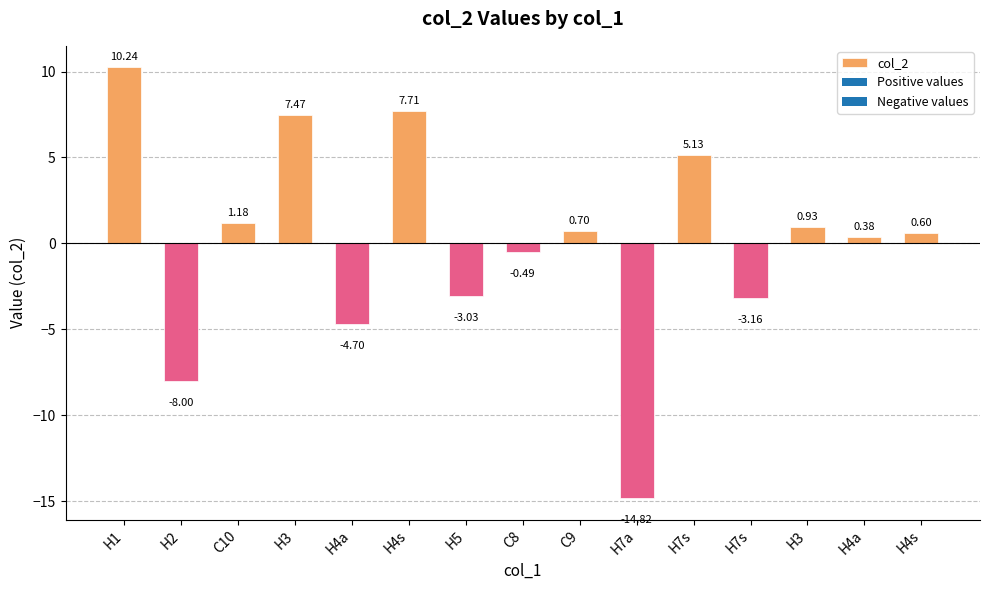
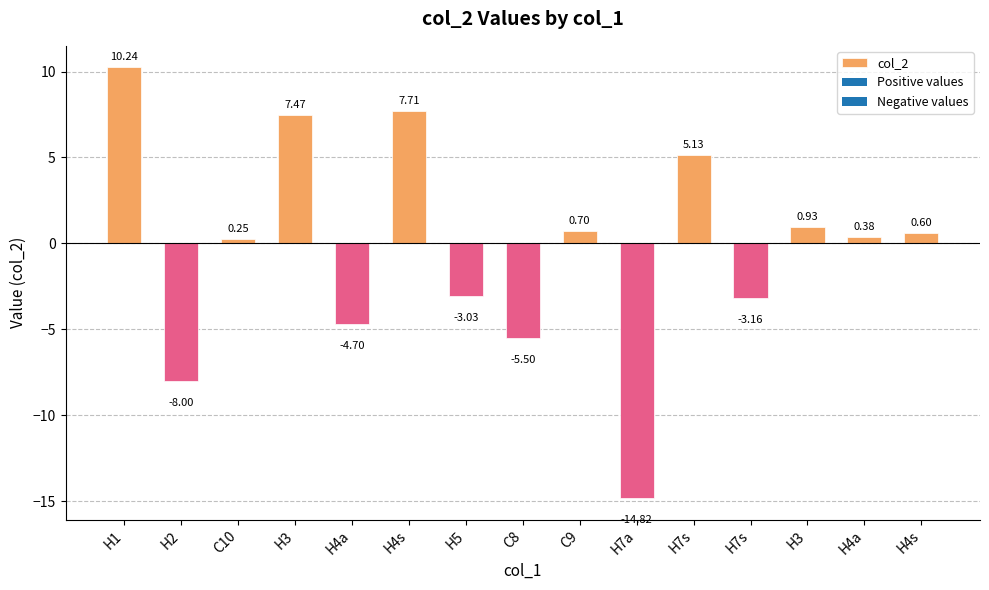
C10: 1.18 -> 0.25
C8: -0.49 -> -5.50
